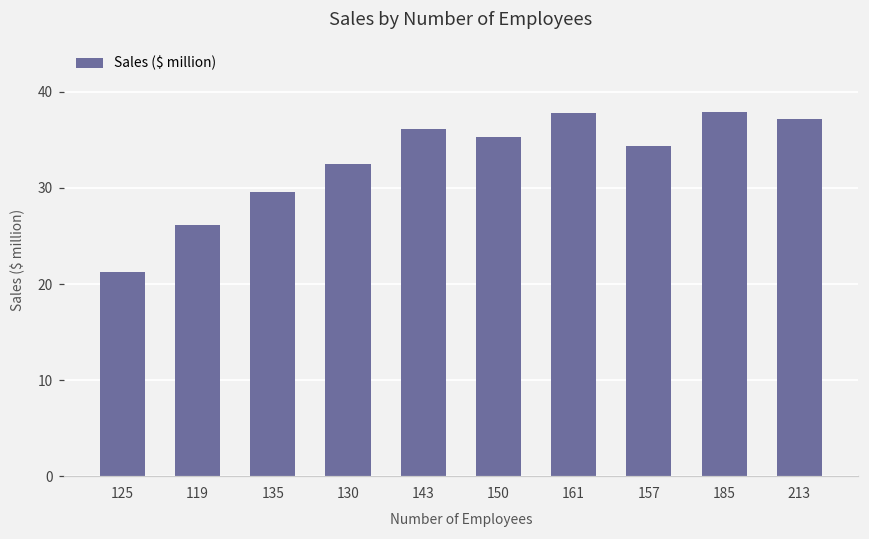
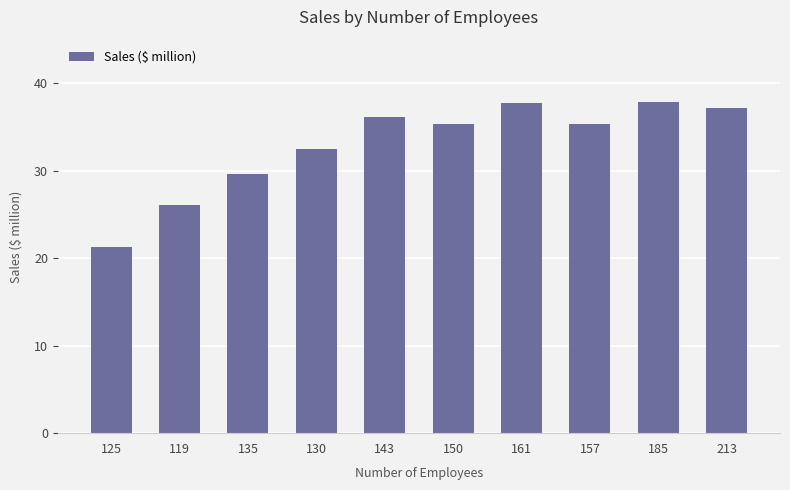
157: 34 -> 35
